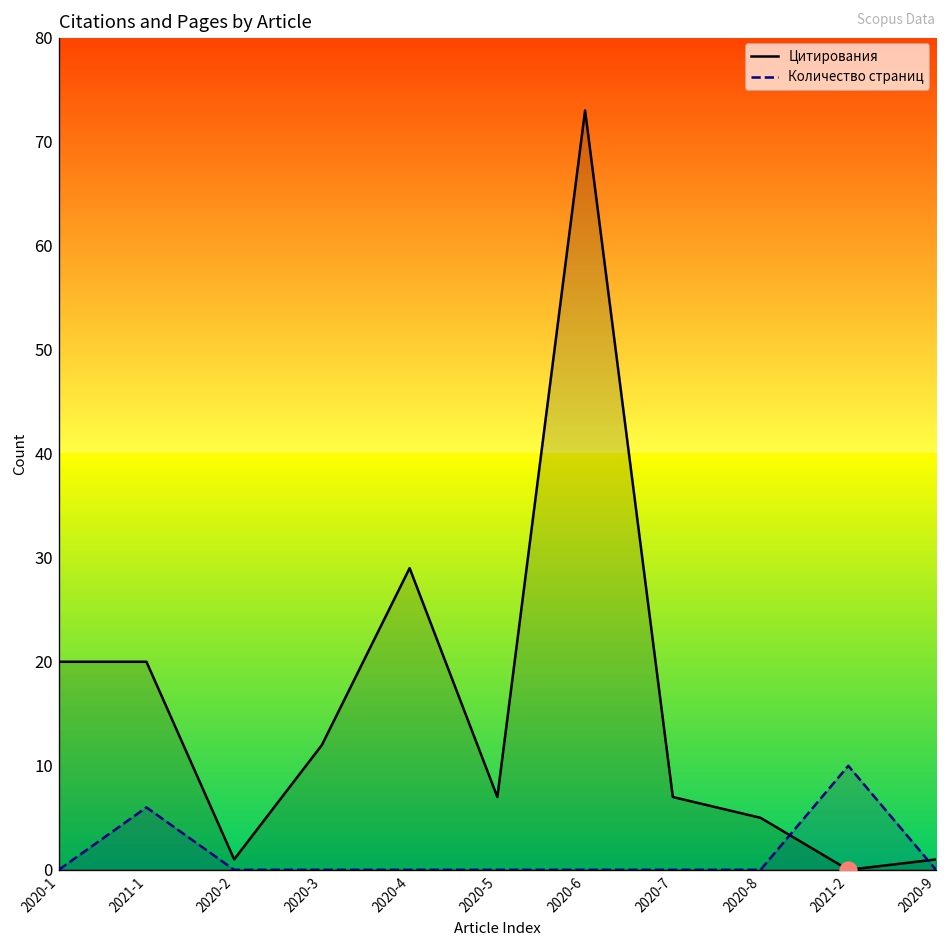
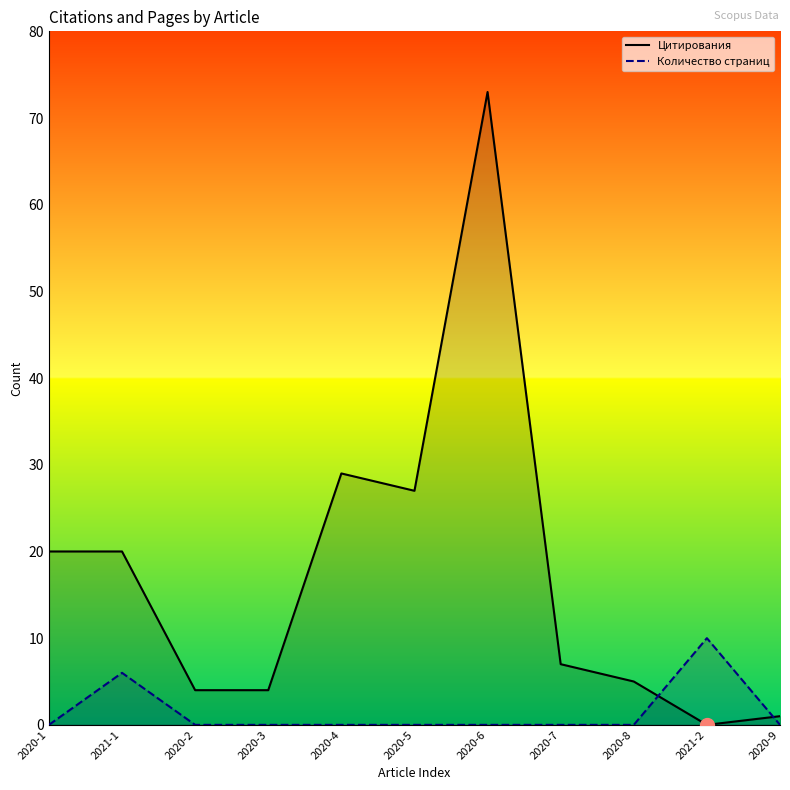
Цитирования, 2020-2: 1 -> 4
Цитирования, 2020-3: 12 -> 4
Цитирования, 2020-5: 7 -> 27
